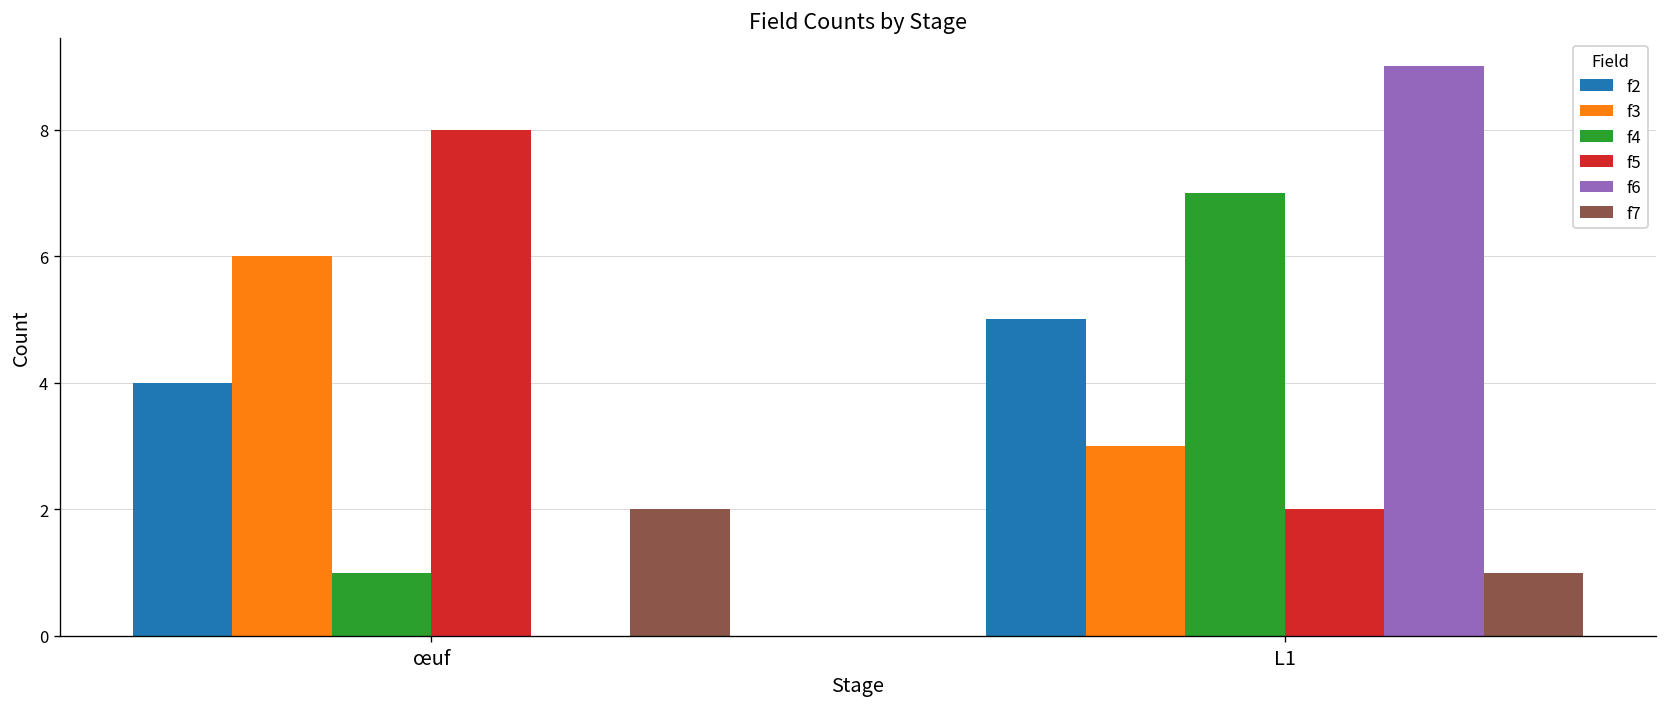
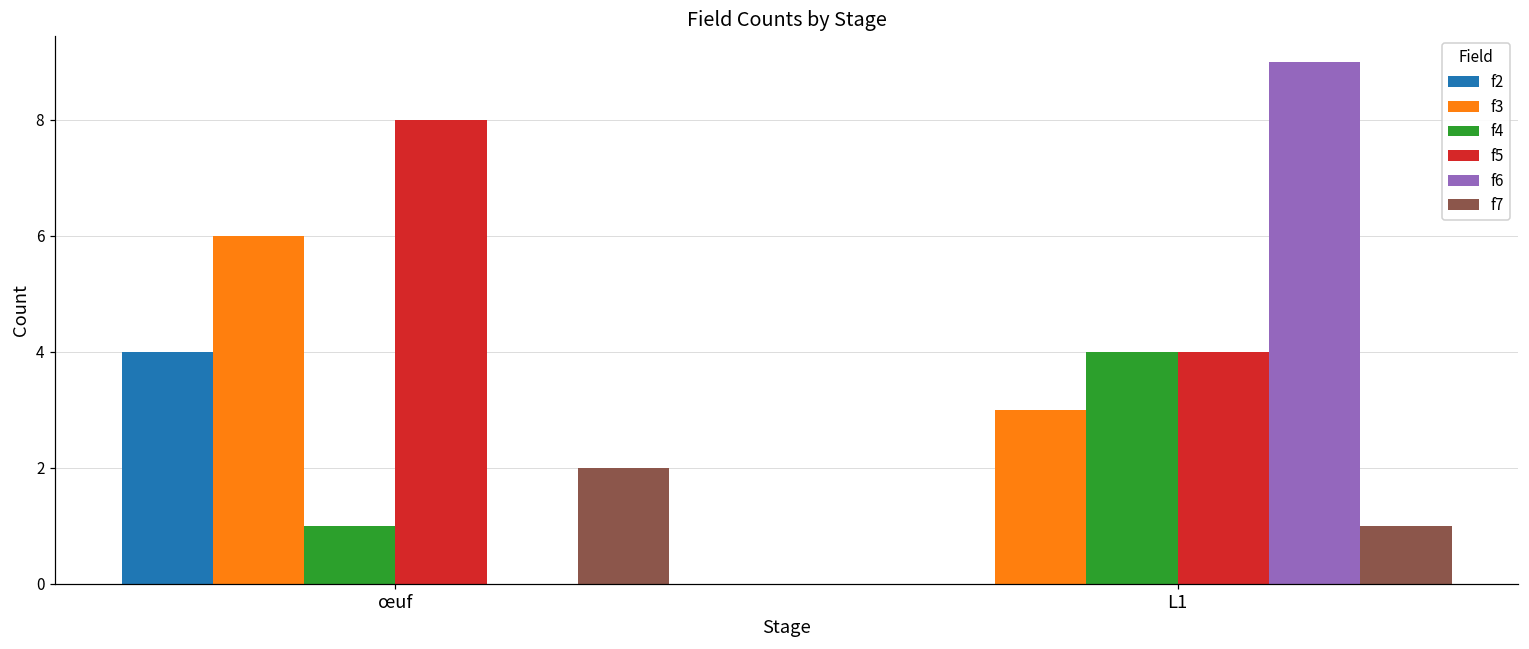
f2, L1: 5 -> 0
f4, L1: 7 -> 4
f5, L1: 2 -> 4
